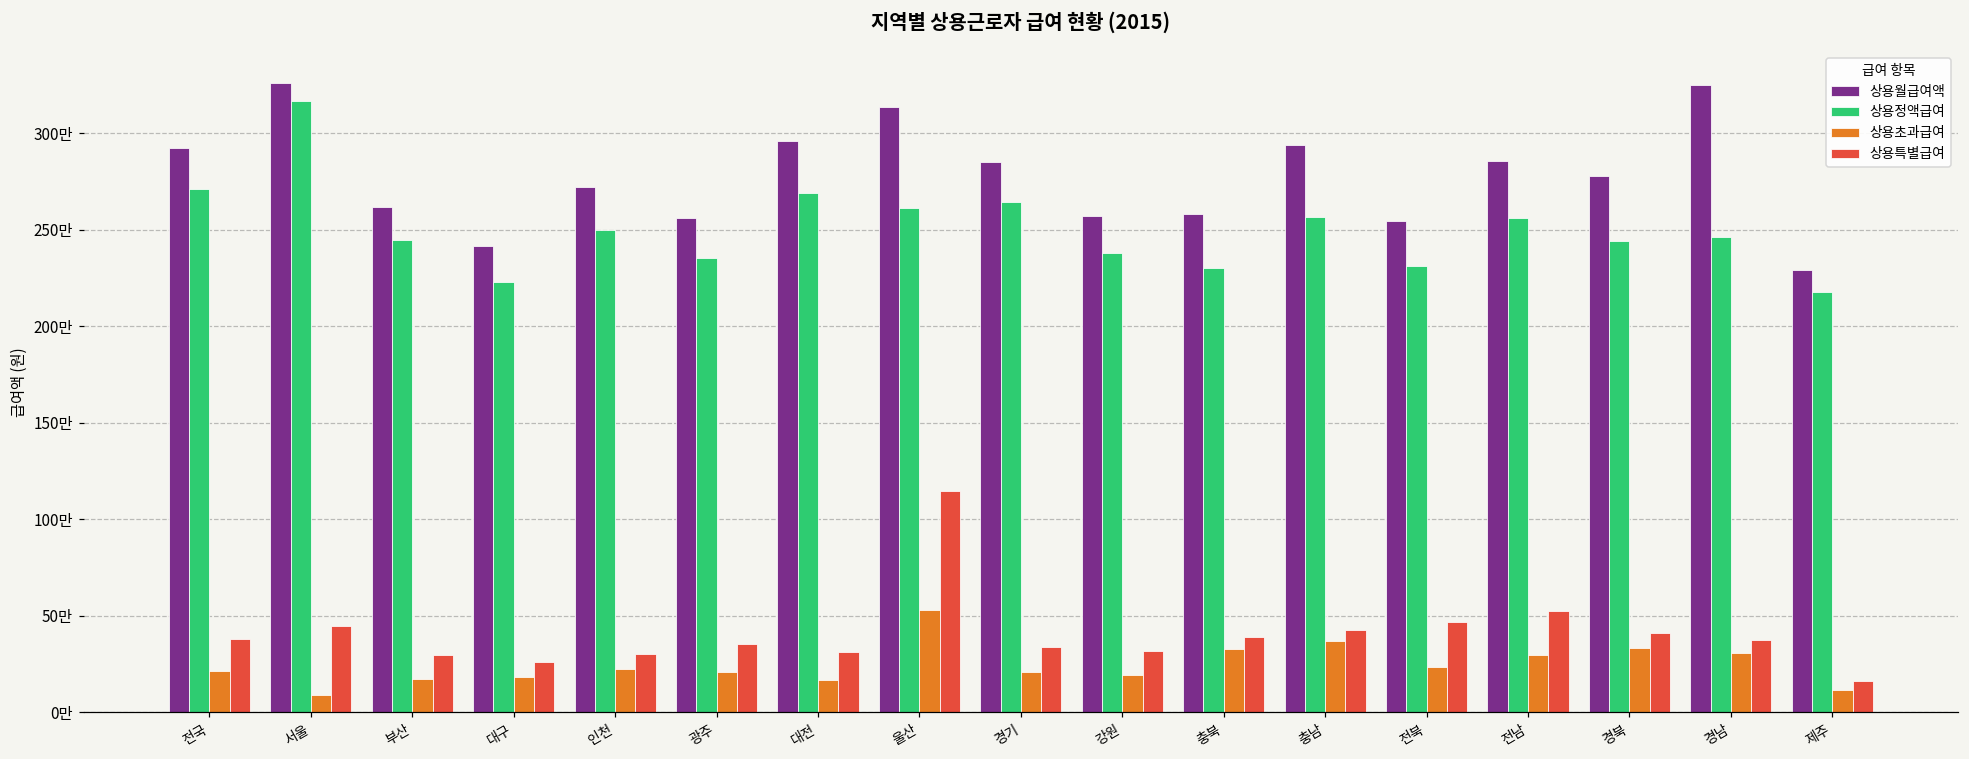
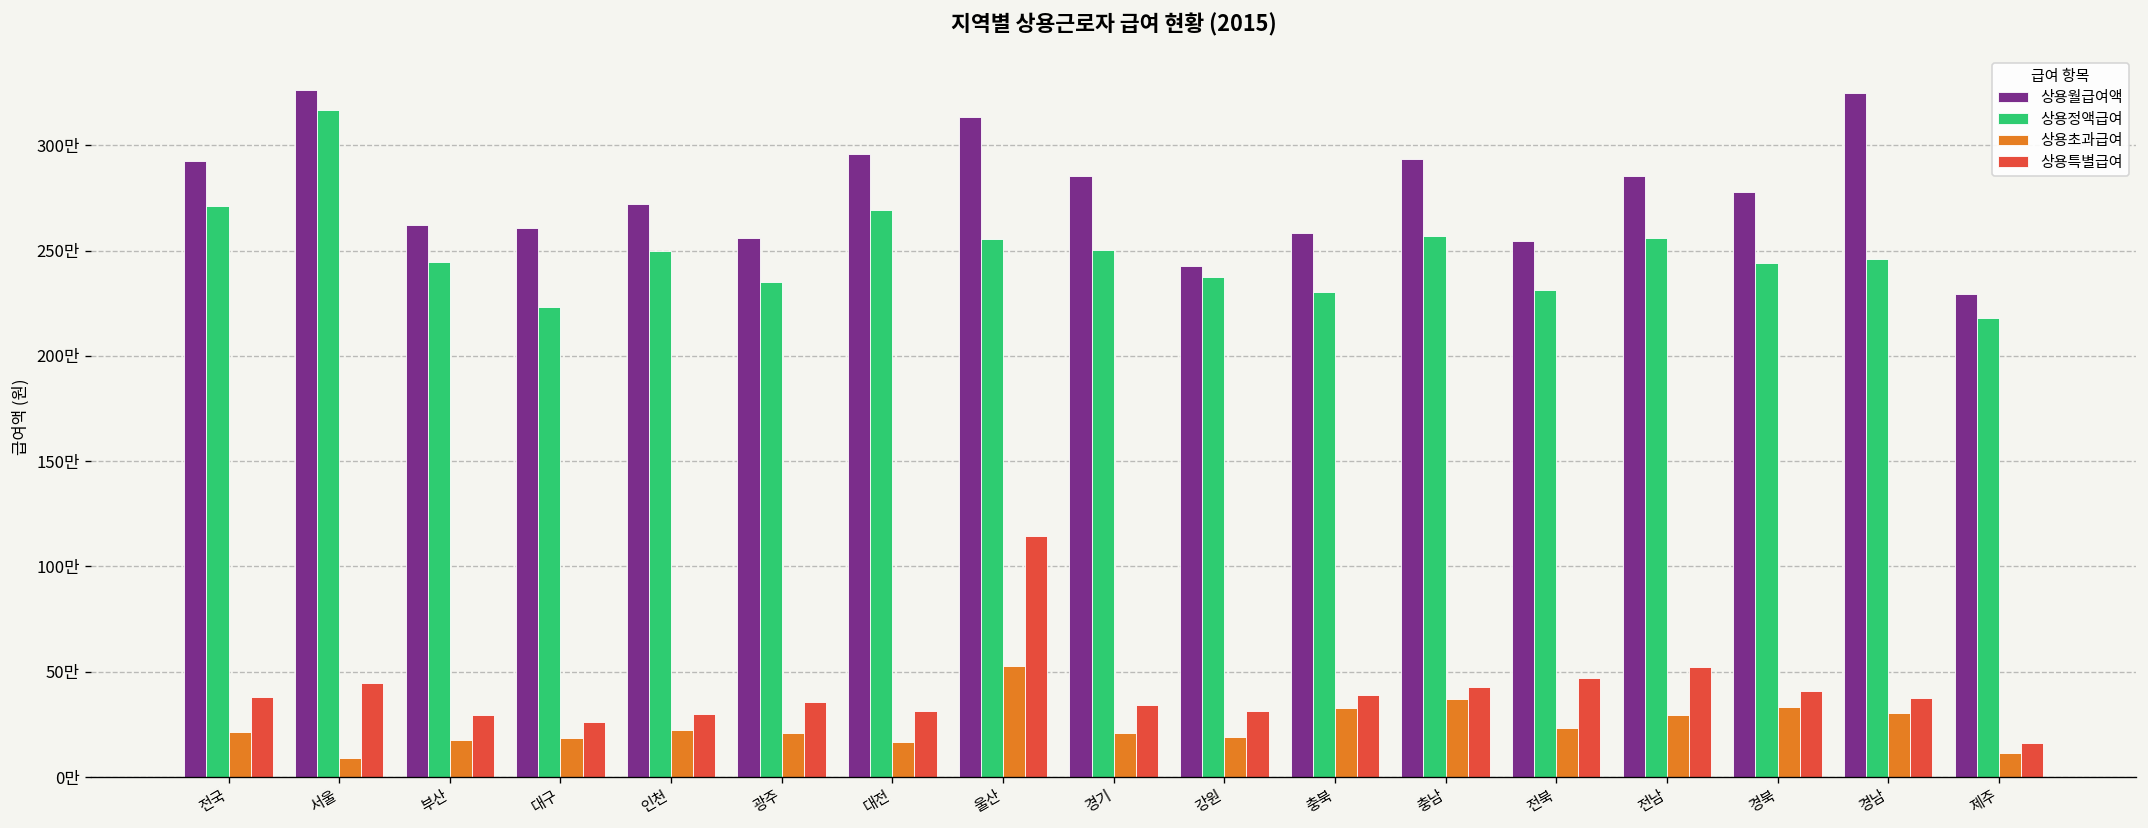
상용월급여액, 대구: 242만 -> 261만
상용정액급여, 울산: 261만 -> 256만
상용정액급여, 경기: 264만 -> 250만
상용월급여액, 강원: 257만 -> 243만
